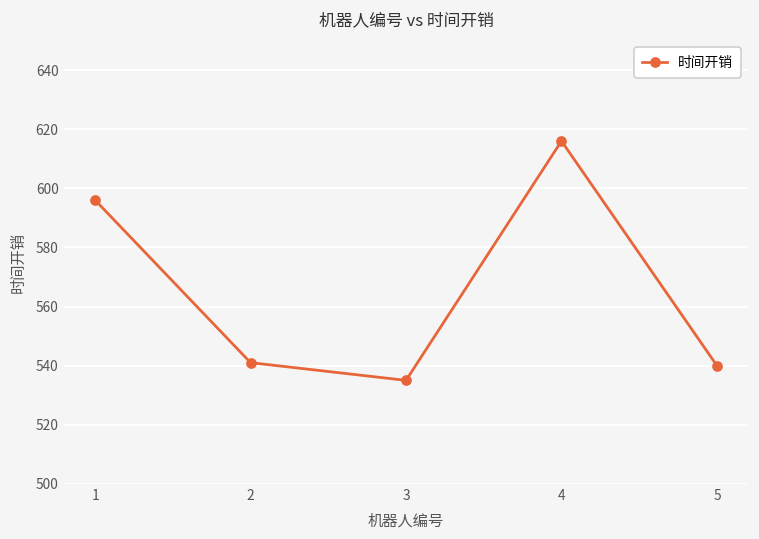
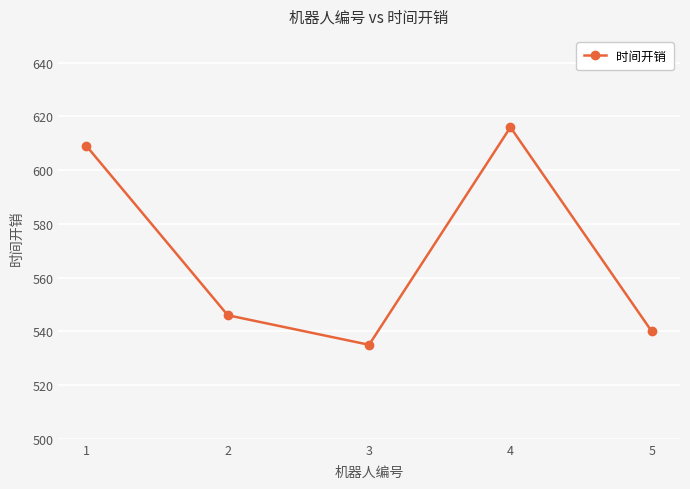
1: 596 -> 609
2: 541 -> 546
